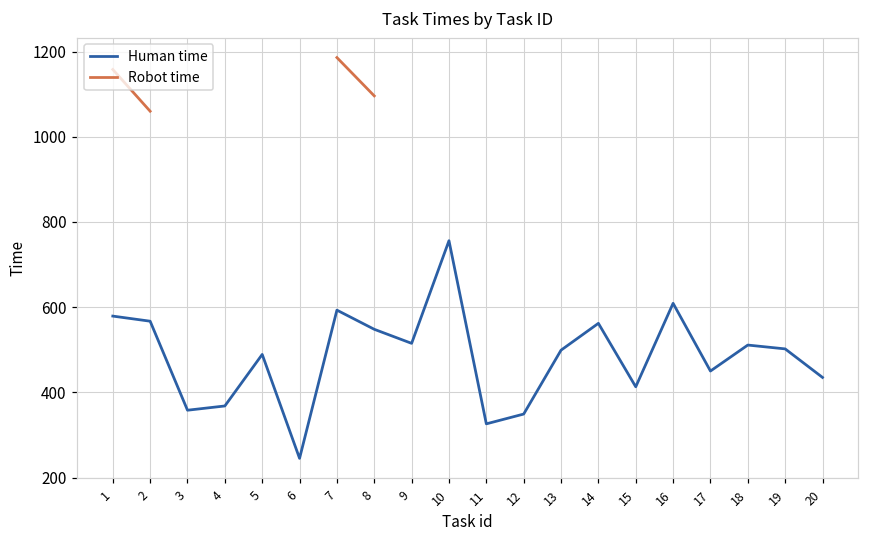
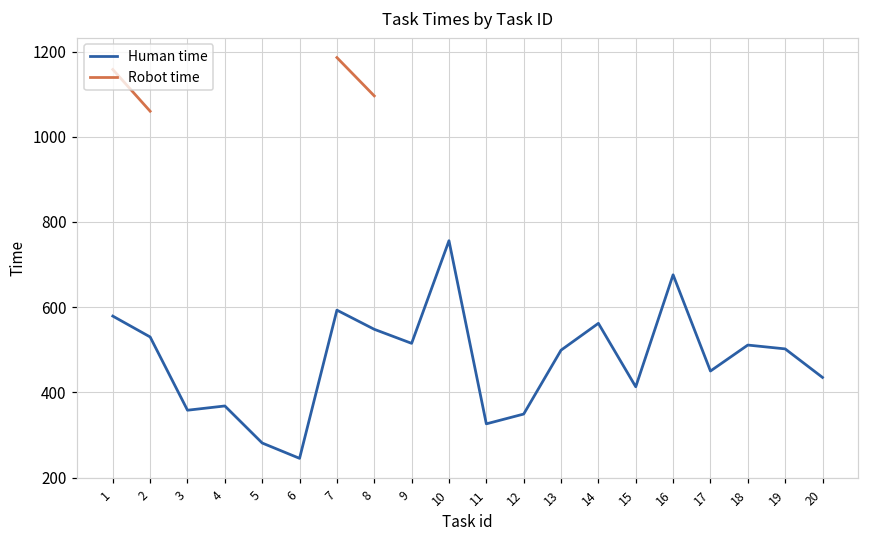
Human time, 2: 570 -> 530
Human time, 5: 490 -> 280
Human time, 16: 610 -> 680
